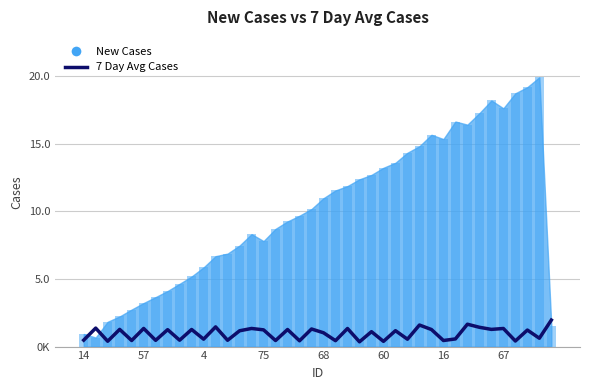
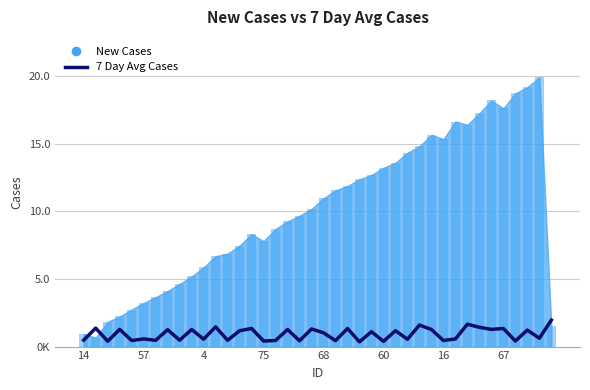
7 Day Avg Cases, 57: 1.3 -> 0.6
7 Day Avg Cases, 75: 1.2 -> 0.4
